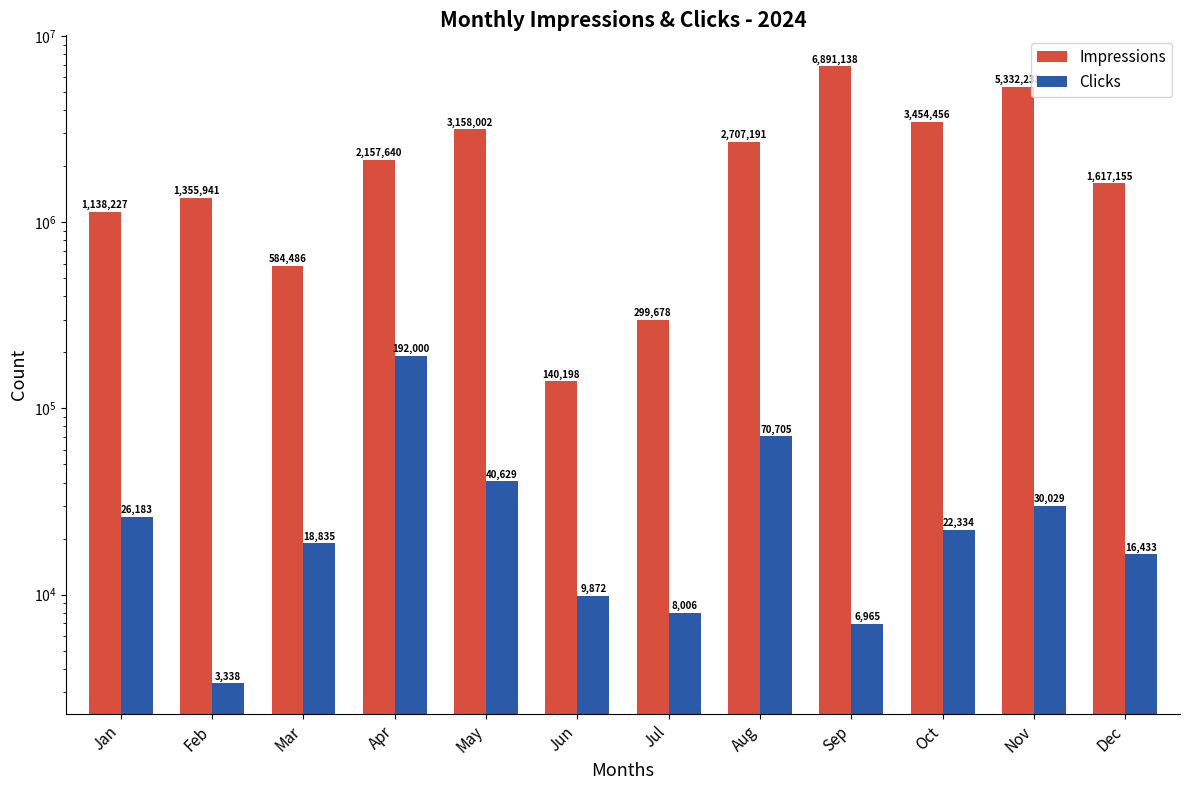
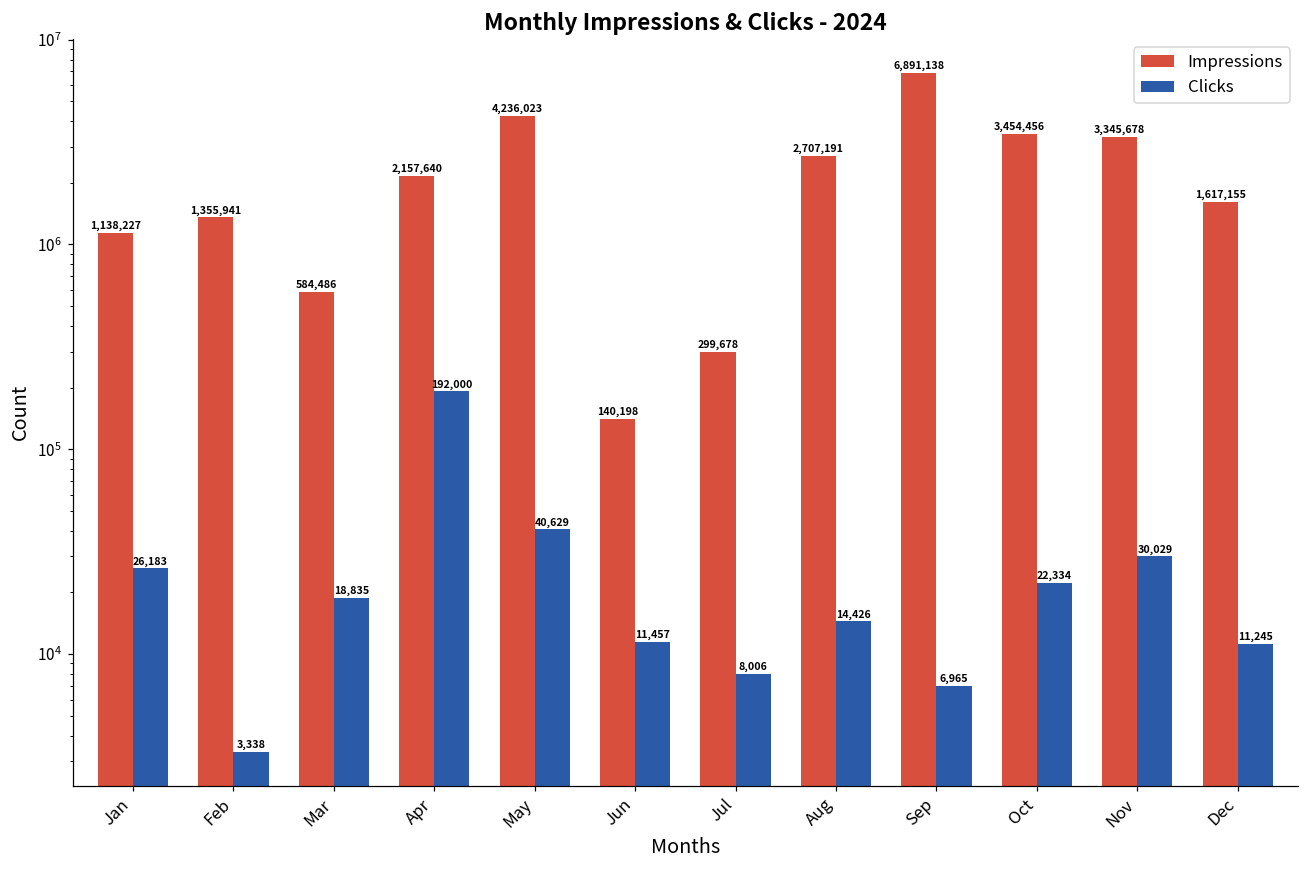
Impressions, May: 3,158,002 -> 4,236,023
Clicks, Jun: 9,872 -> 11,457
Clicks, Aug: 70,705 -> 14,426
Impressions, Nov: 5300000 -> 3300000
Clicks, Dec: 16,433 -> 11,245
